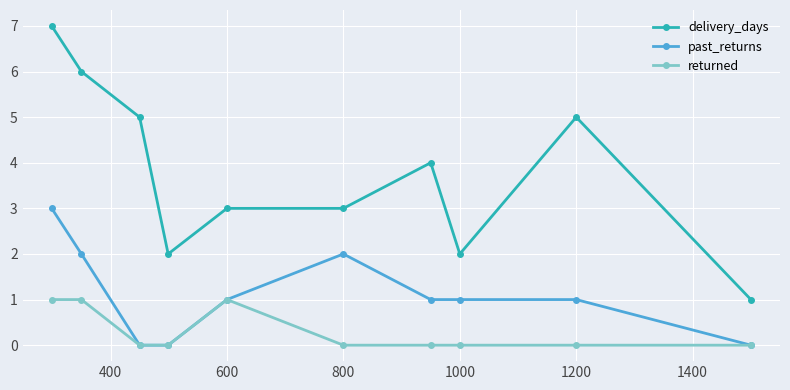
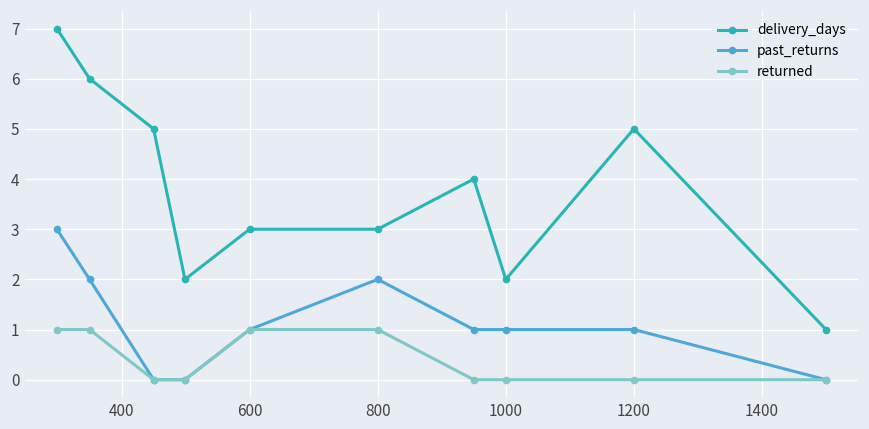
returned, 800: 0 -> 1
